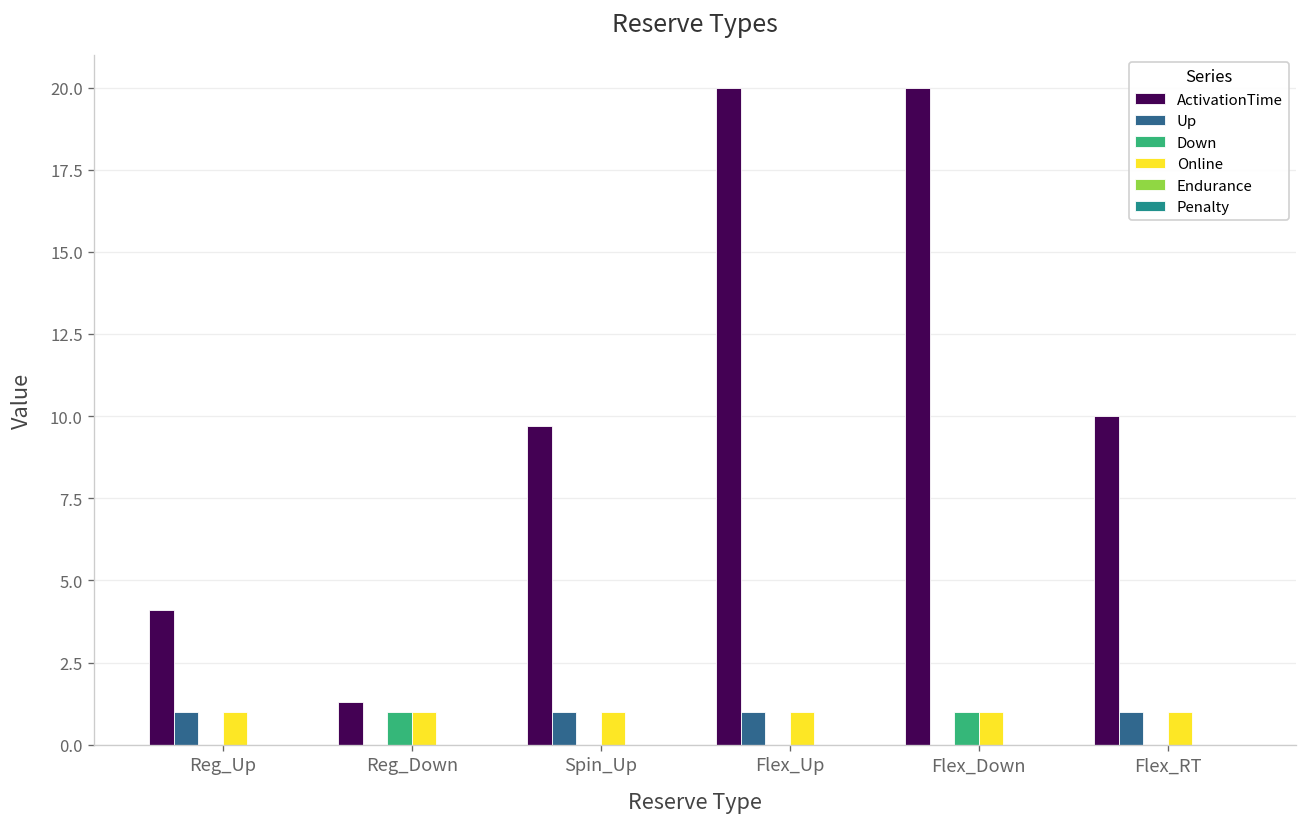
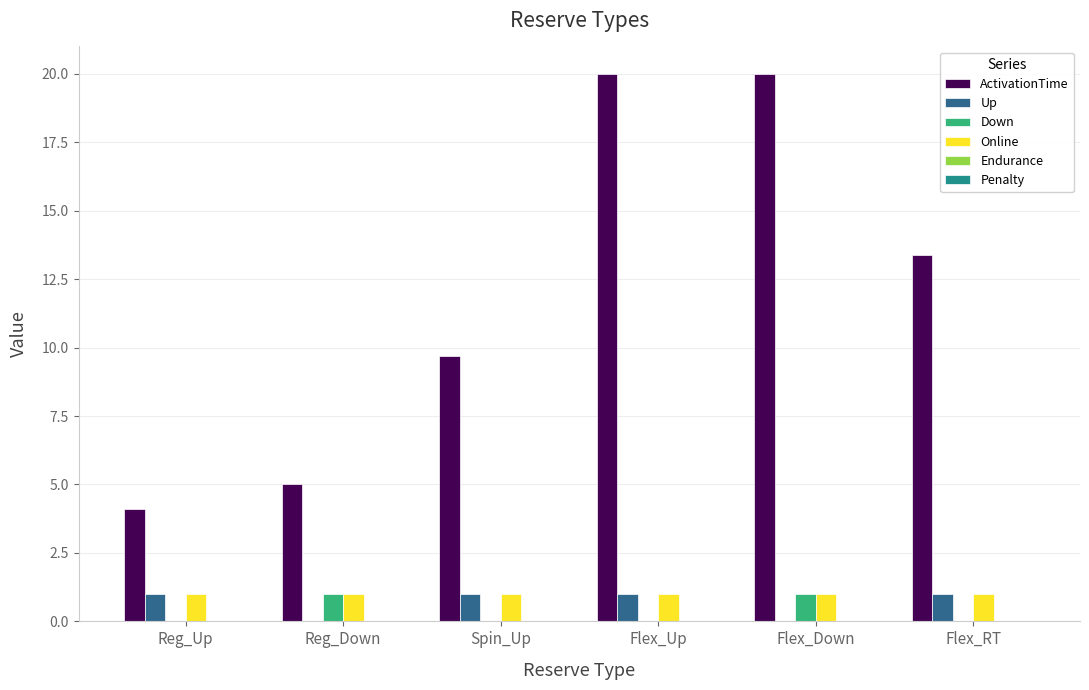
ActivationTime, Reg_Down: 1.3 -> 5.0
ActivationTime, Flex_RT: 10.0 -> 13.4
